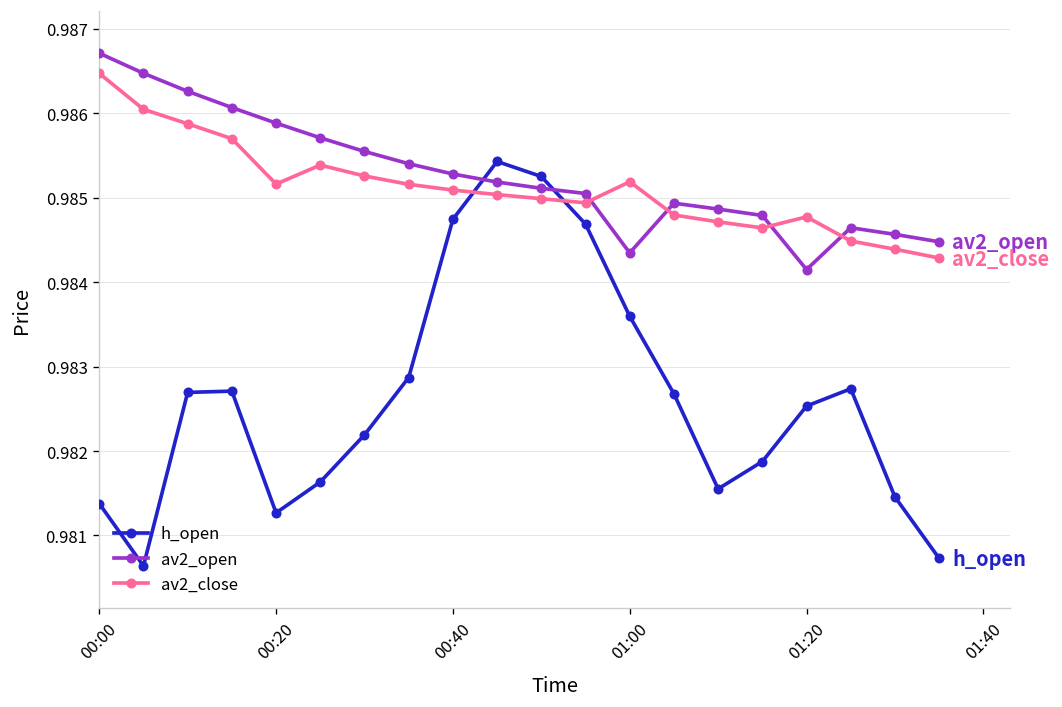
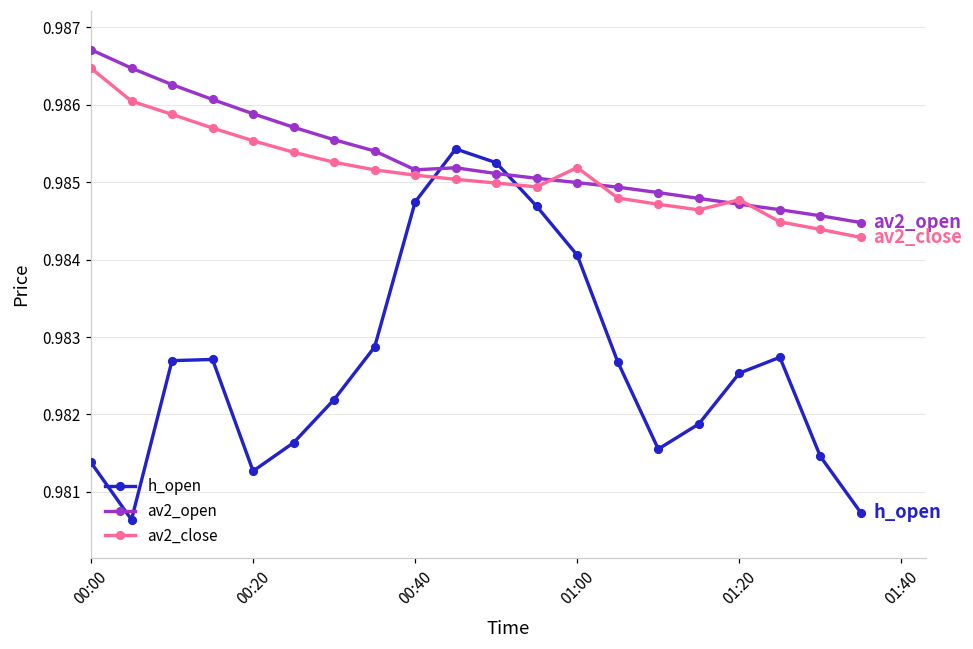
av2_close, 00:20: 0.9852 -> 0.9855
av2_open, 00:40: 0.9853 -> 0.9852
h_open, 01:00: 0.9836 -> 0.9841
av2_open, 01:00: 0.9843 -> 0.9850
av2_open, 01:20: 0.9842 -> 0.9847
